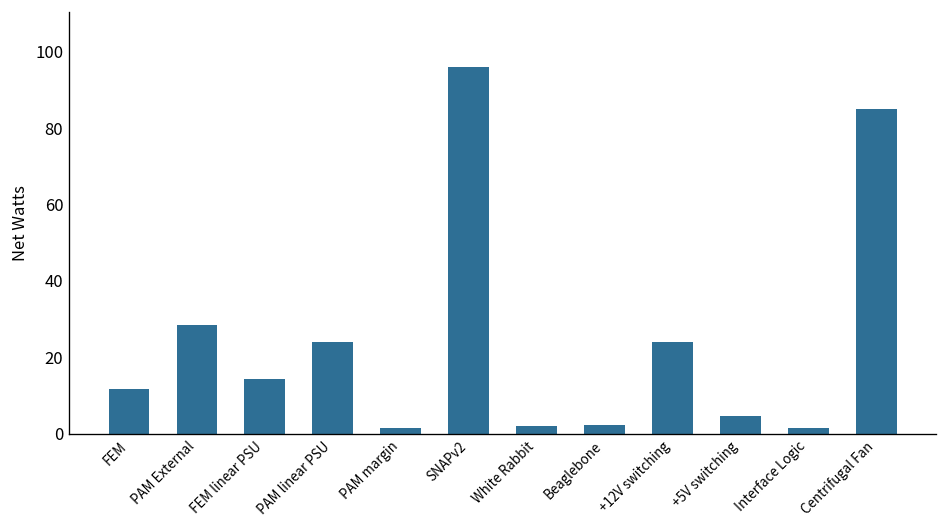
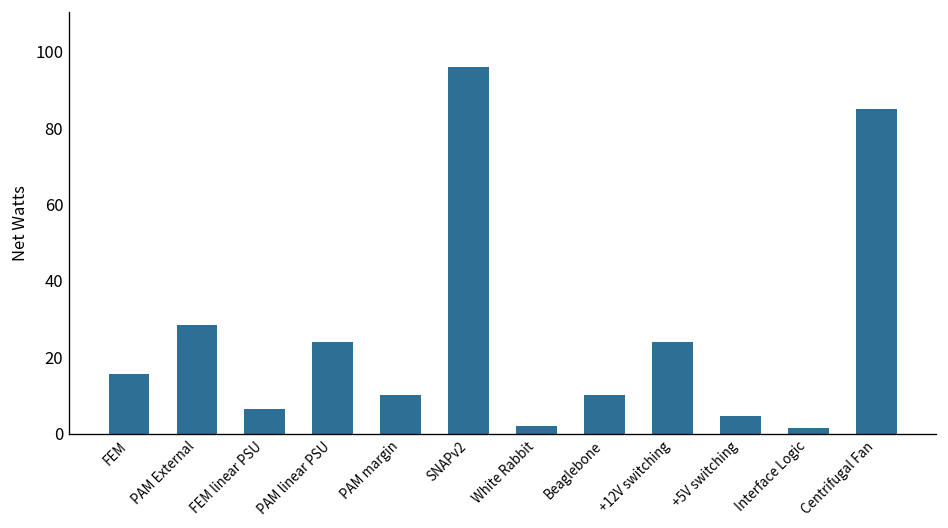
FEM: 12 -> 16
FEM linear PSU: 14 -> 7
PAM margin: 2 -> 10
Beaglebone: 2 -> 10
